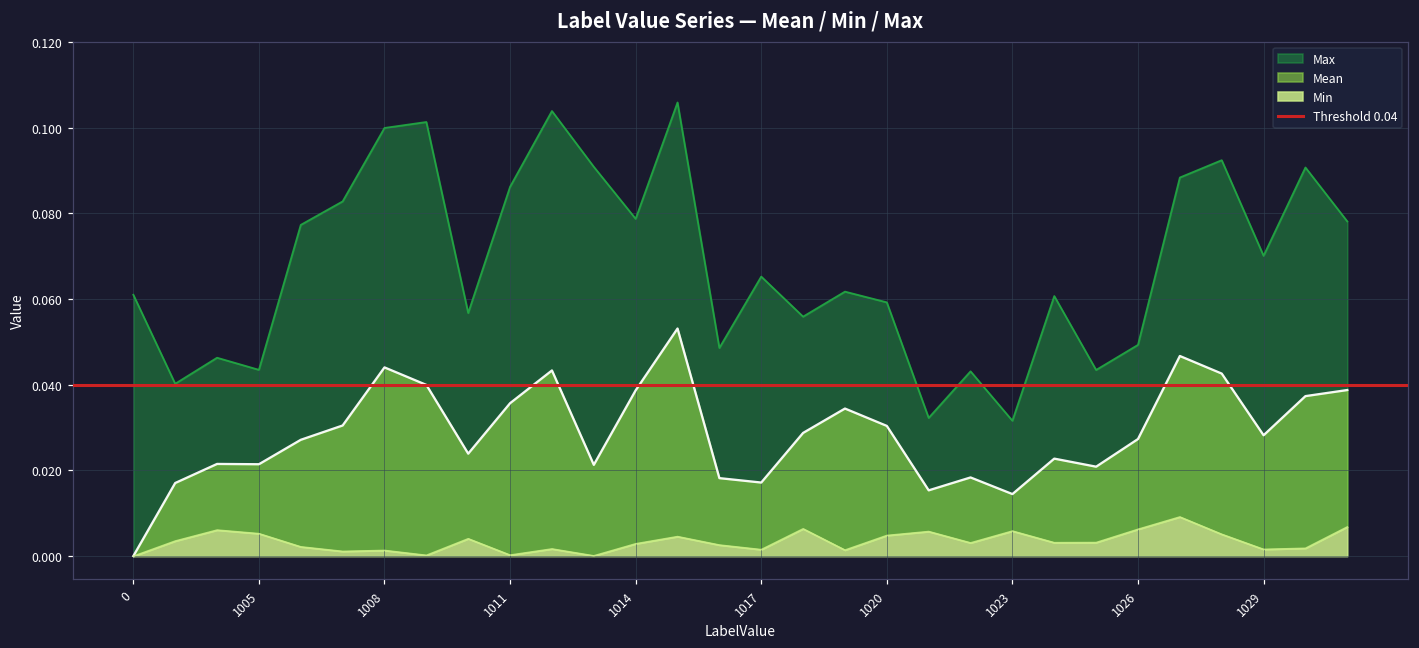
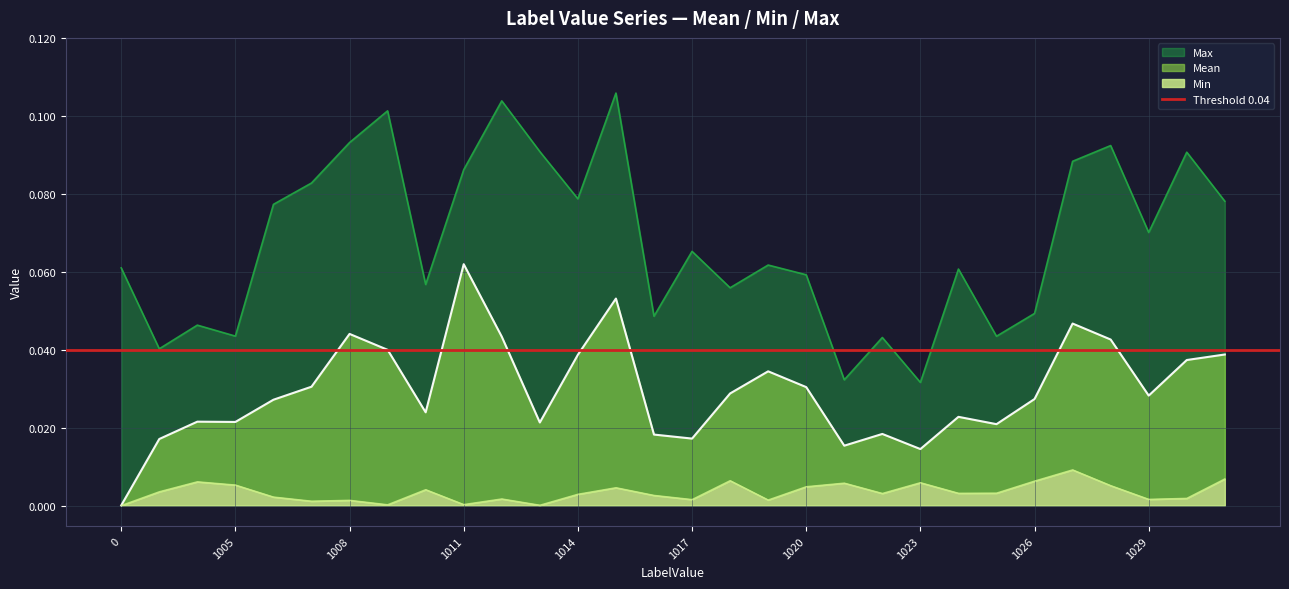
Max, 1008: 0.100 -> 0.093
Mean, 1011: 0.036 -> 0.062
